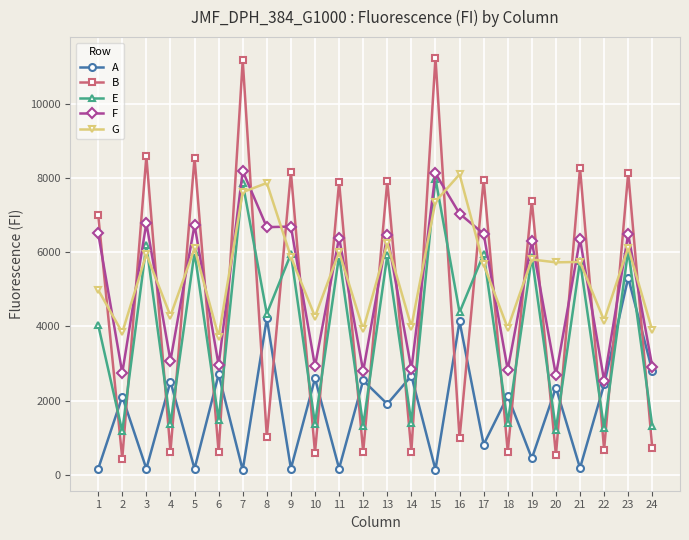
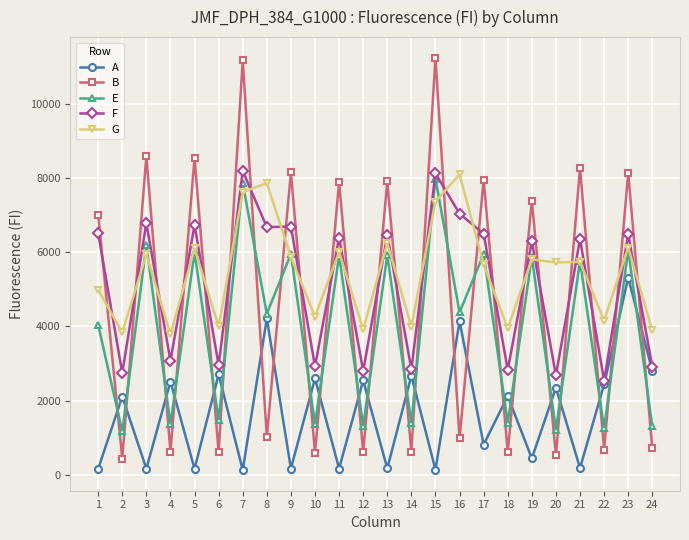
G, 4: 4300 -> 3800
G, 6: 3700 -> 4000
A, 13: 1900 -> 200
